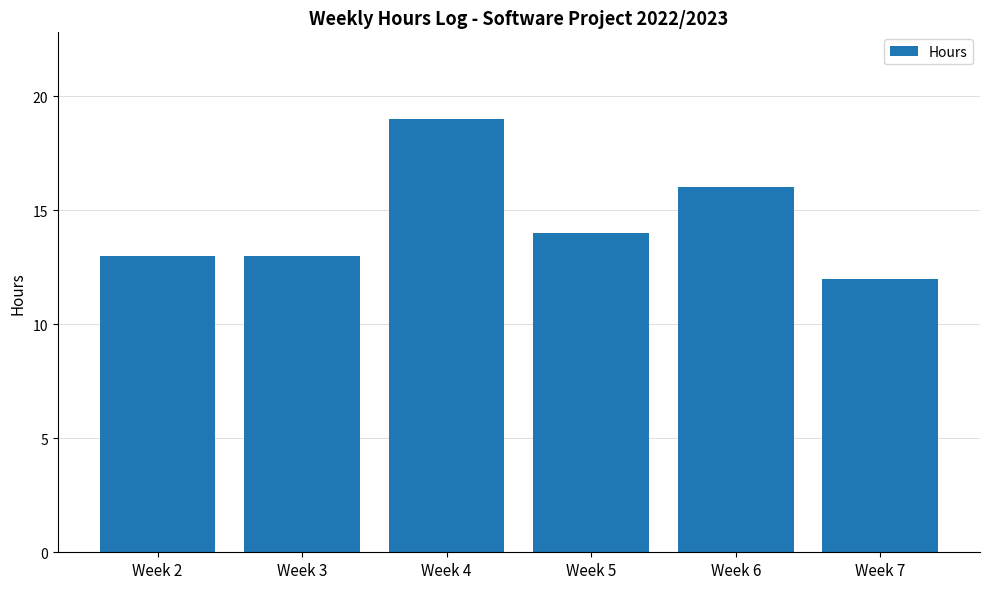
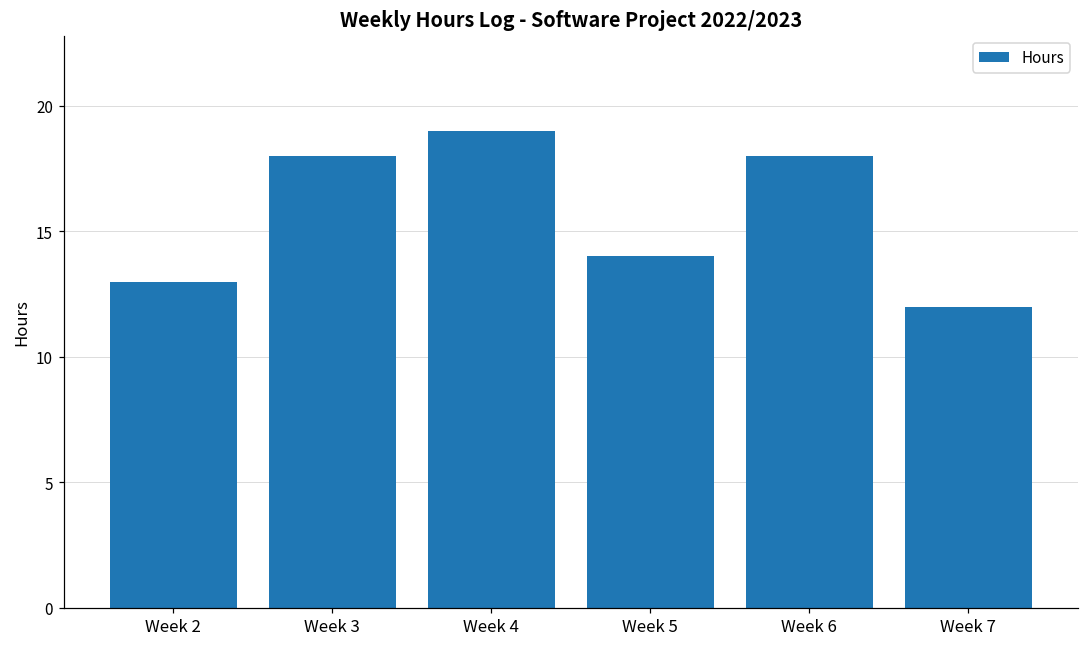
Week 3: 13 -> 18
Week 6: 16 -> 18
